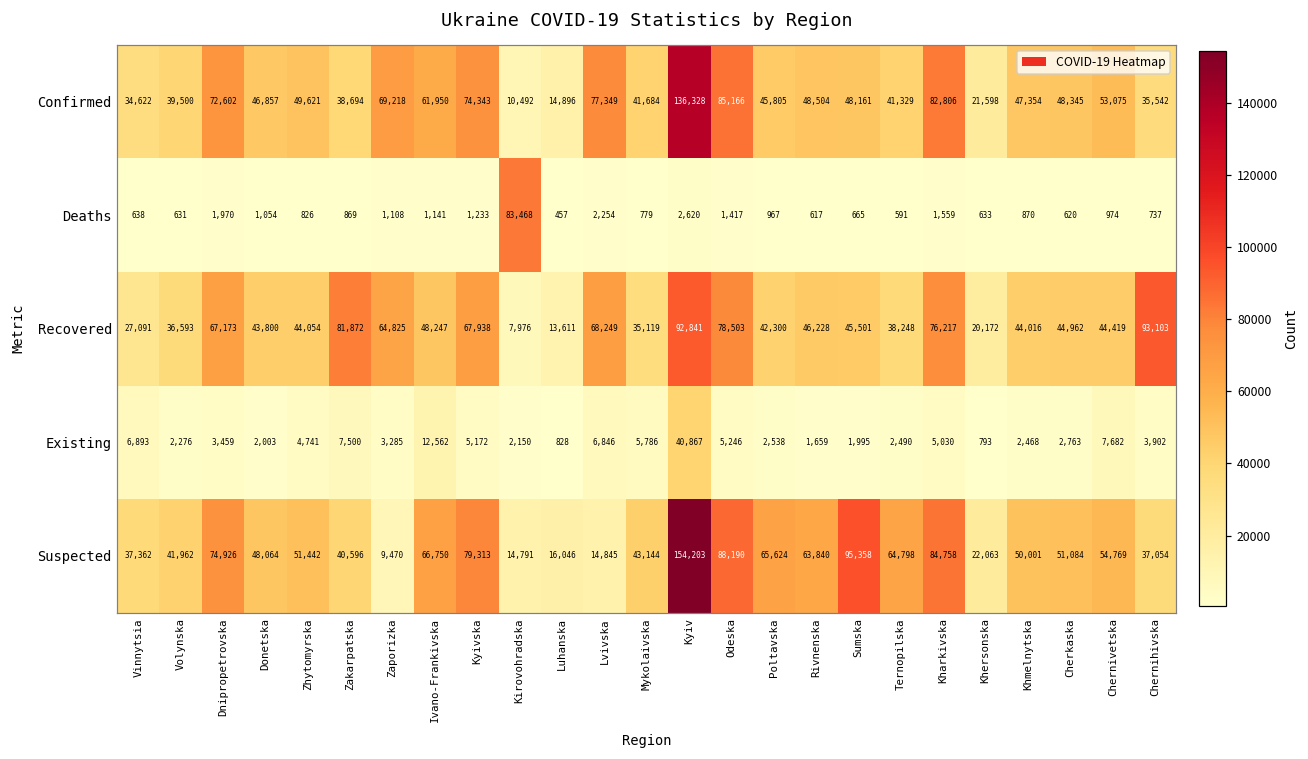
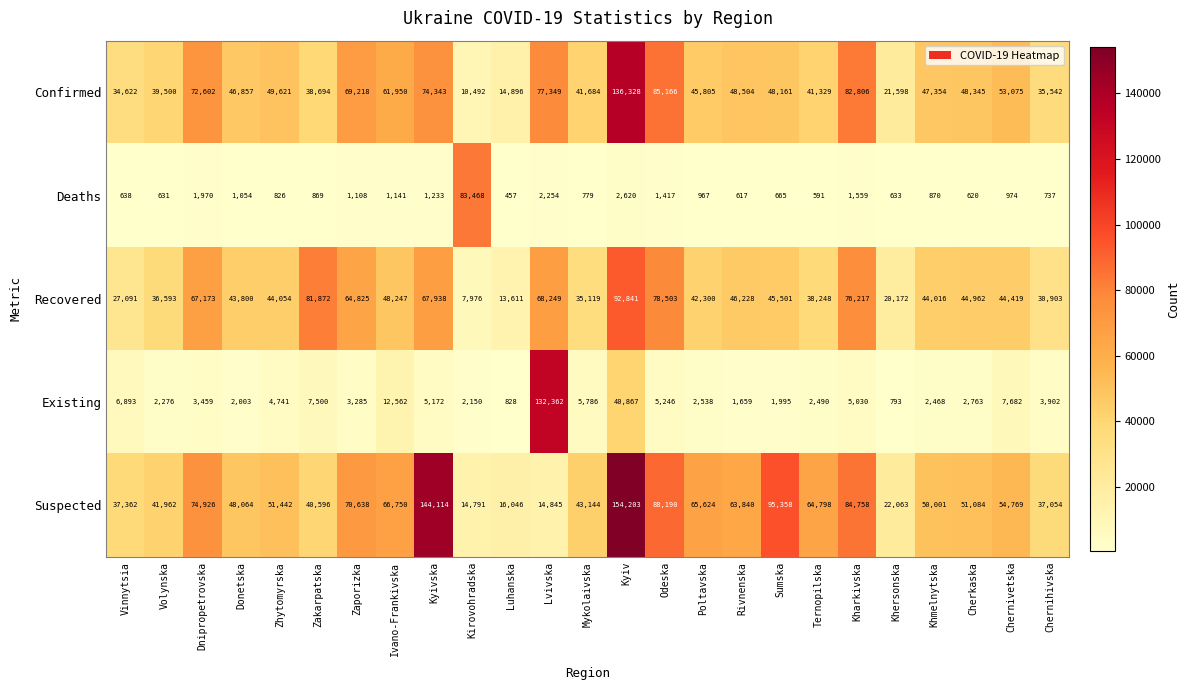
Recovered, Chernihivska: 93,103 -> 30,903
Existing, Lvivska: 6,846 -> 132,362
Suspected, Zaporizka: 9,470 -> 70,638
Suspected, Kyivska: 79,313 -> 144,114
